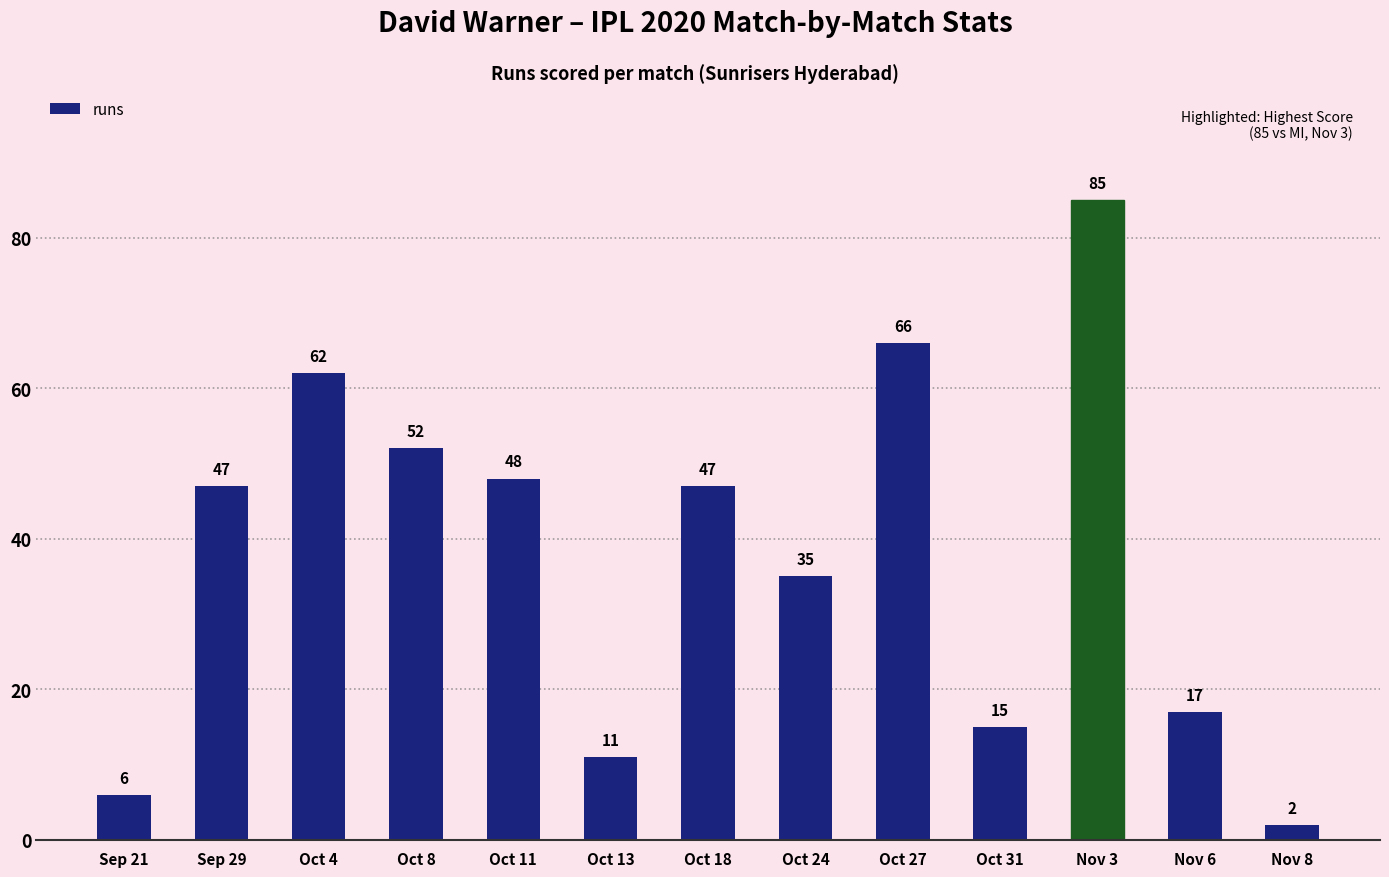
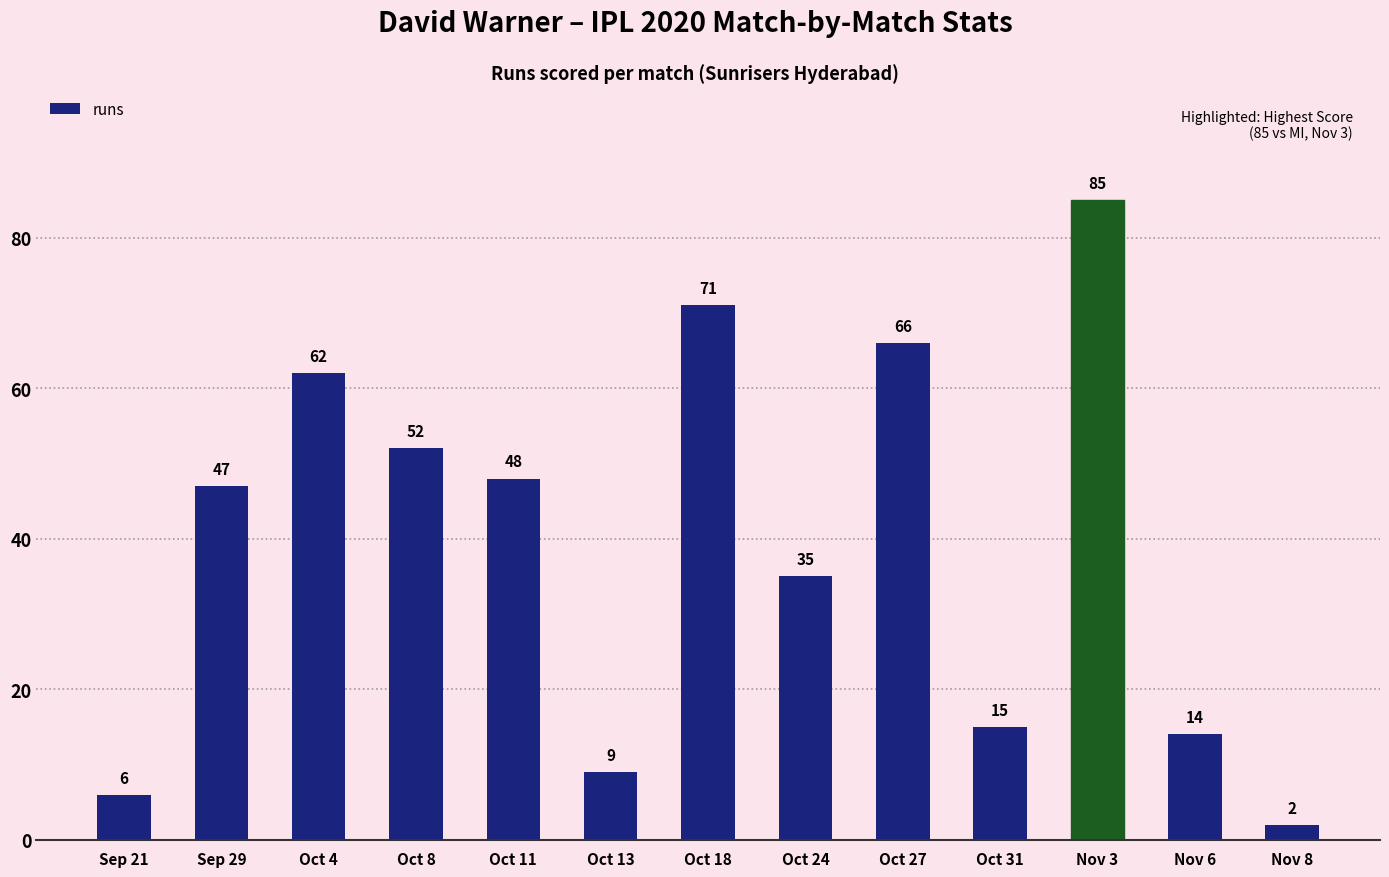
Oct 13: 11 -> 9
Oct 18: 47 -> 71
Nov 6: 17 -> 14
